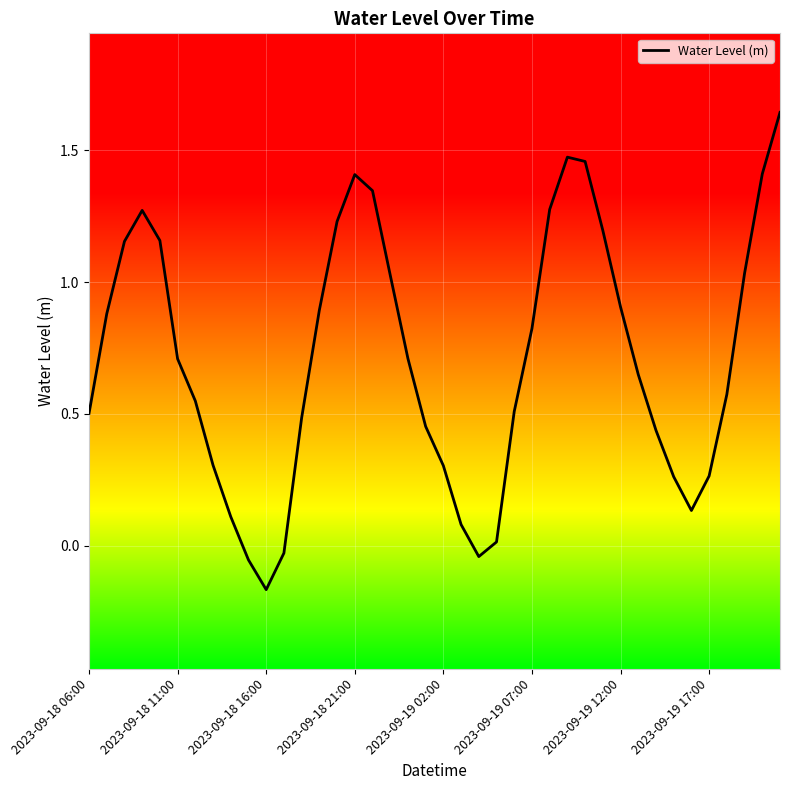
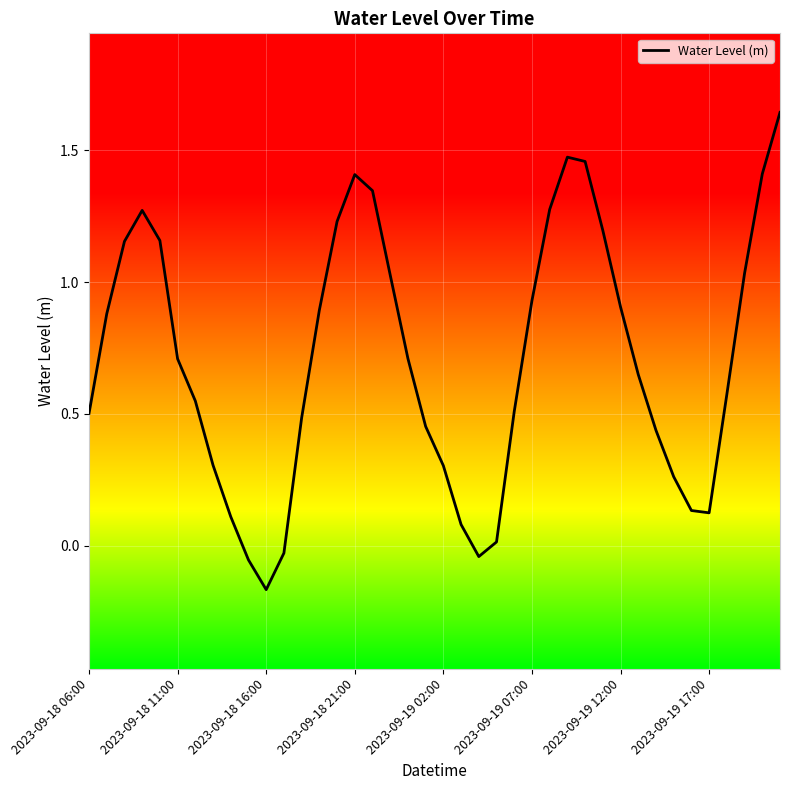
2023-09-19 07:00: 0.82 -> 0.93
2023-09-19 17:00: 0.26 -> 0.12
